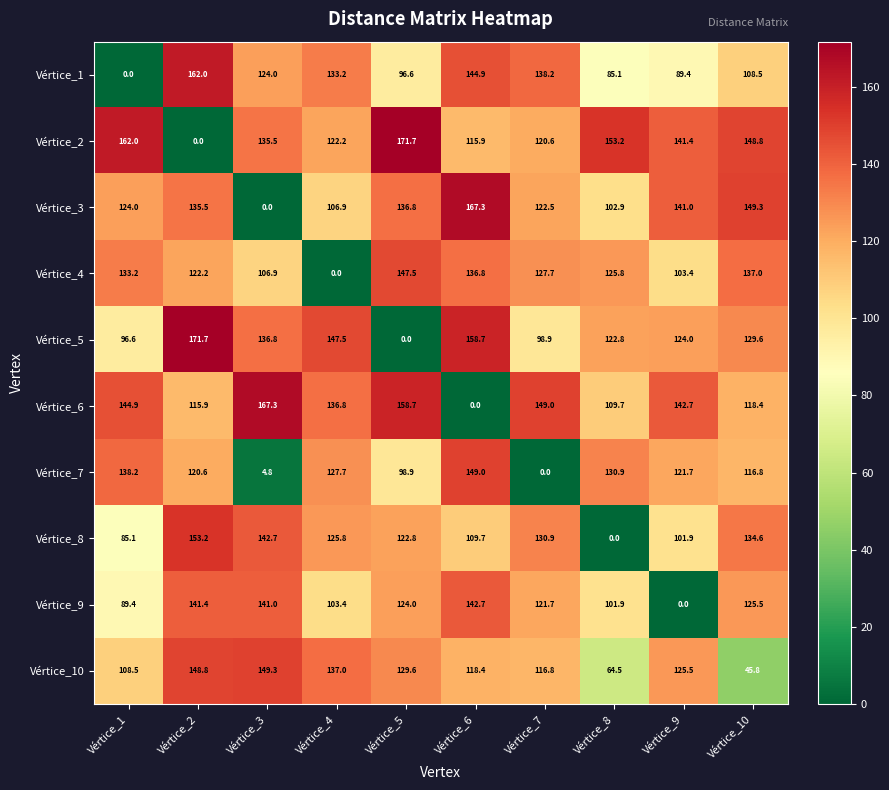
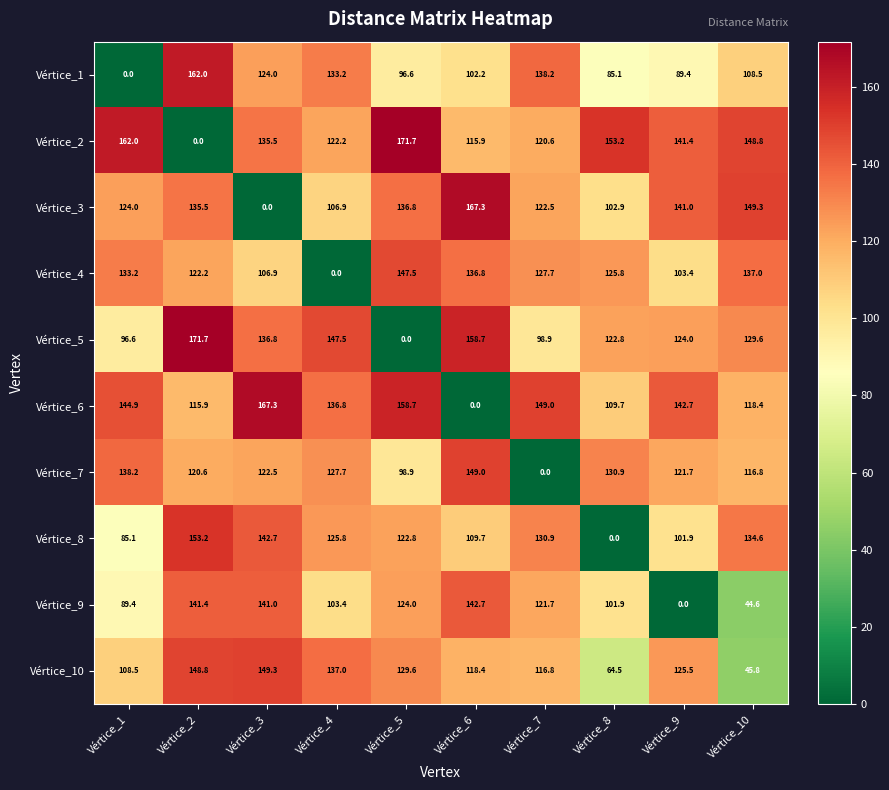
Vértice_1, Vértice_6: 144.9 -> 102.2
Vértice_7, Vértice_3: 4.8 -> 122.5
Vértice_9, Vértice_10: 125.5 -> 44.6
